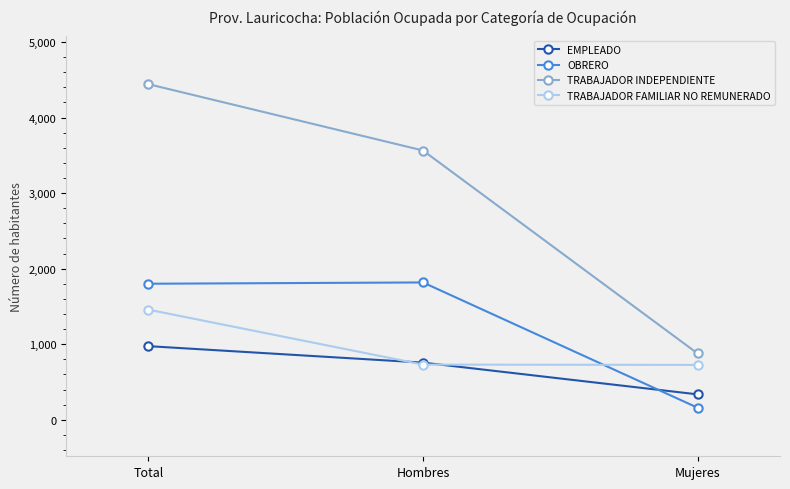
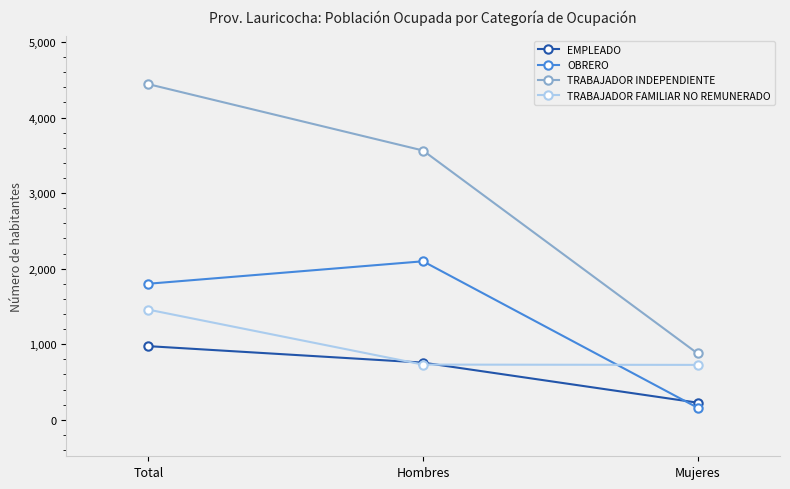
OBRERO, Hombres: 1,800 -> 2,100
EMPLEADO, Mujeres: 300 -> 200
